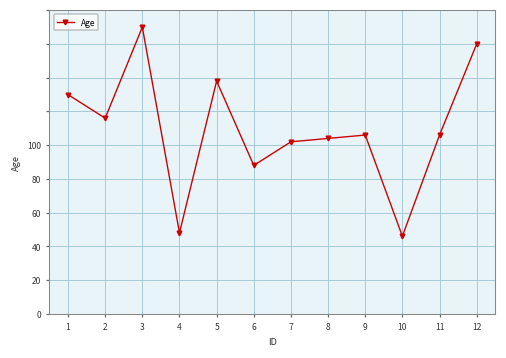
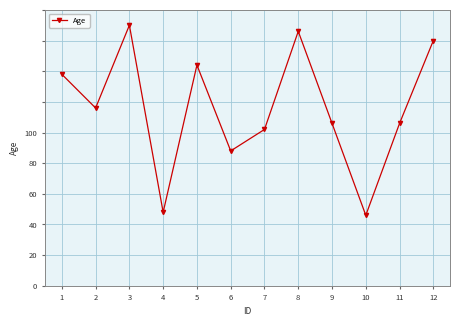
1: 130 -> 138
5: 138 -> 144
8: 104 -> 166
